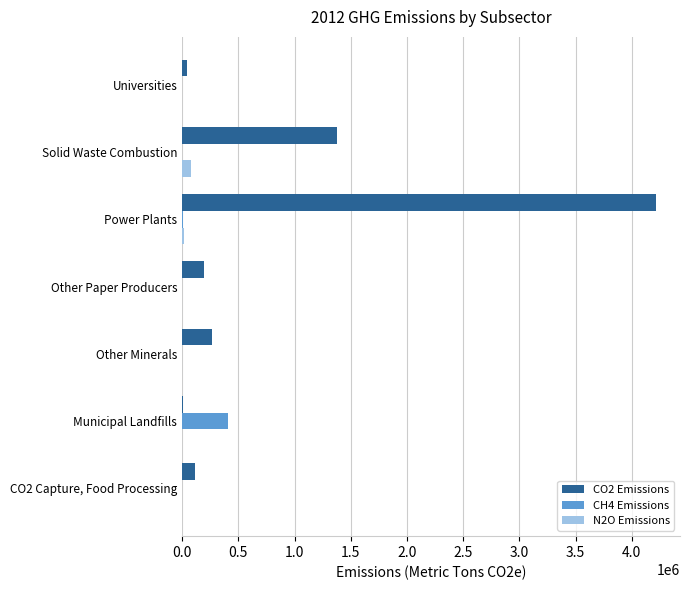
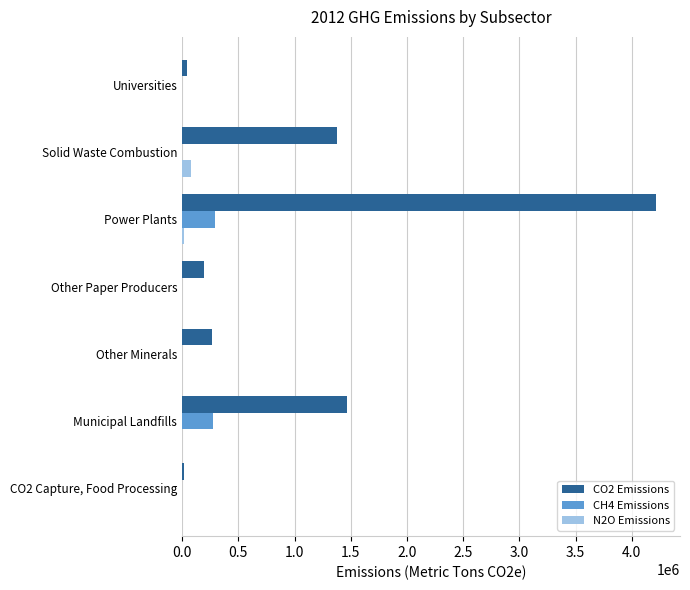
CH4 Emissions, Power Plants: 10000 -> 300000
CO2 Emissions, Municipal Landfills: 10000 -> 1460000
CH4 Emissions, Municipal Landfills: 410000 -> 270000
CO2 Emissions, CO2 Capture, Food Processing: 120000 -> 20000
